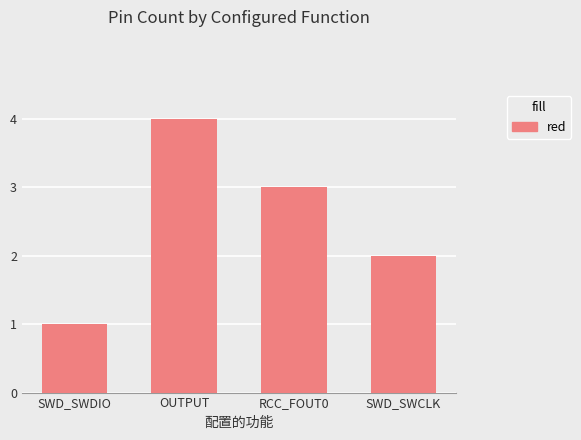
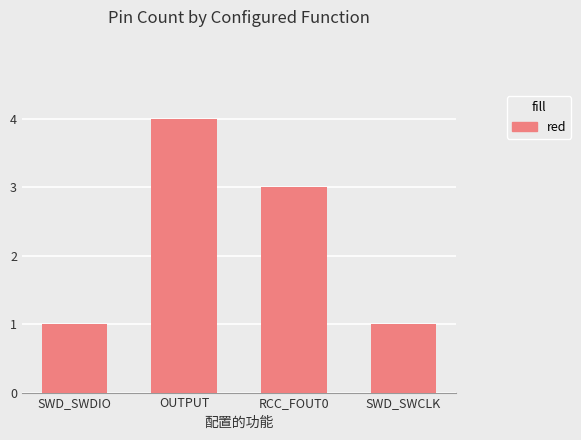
SWD_SWCLK: 2 -> 1
